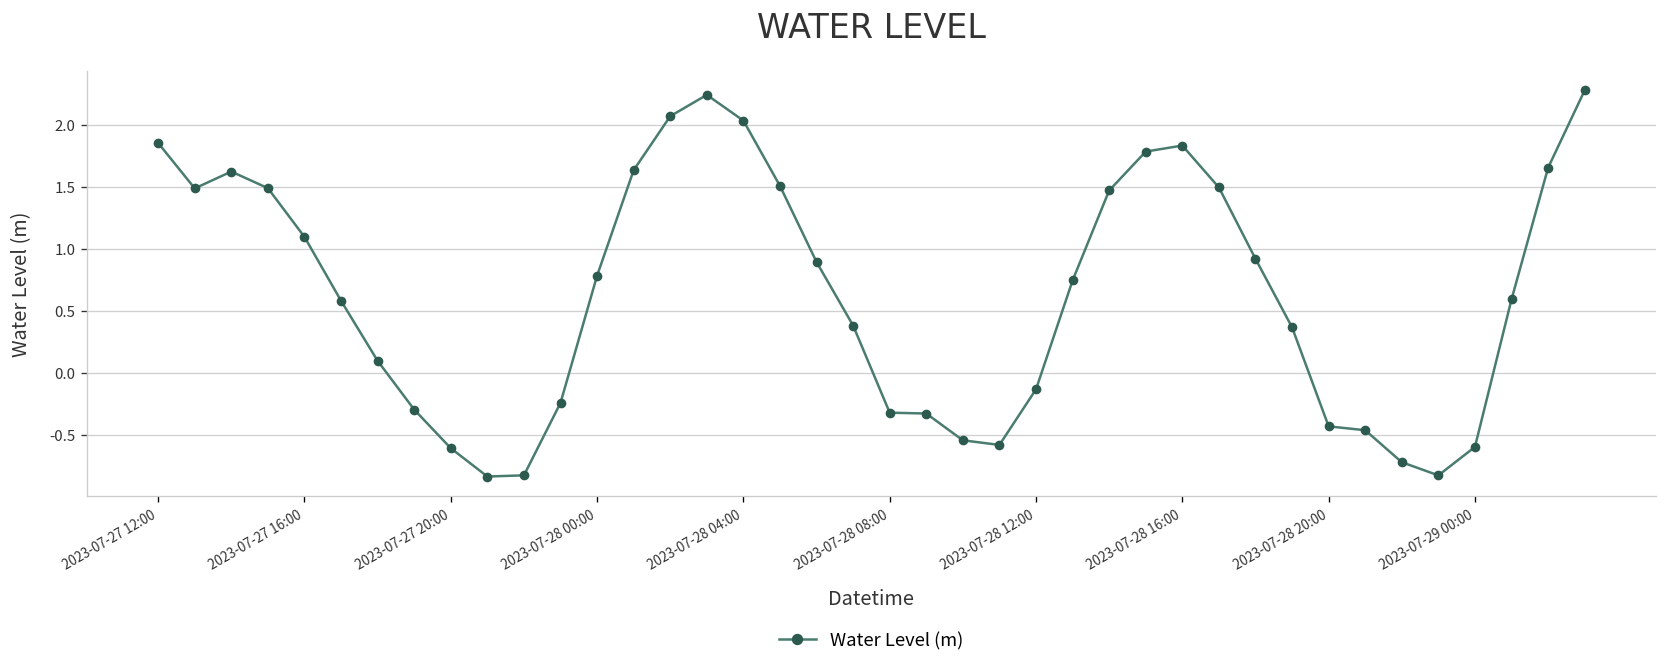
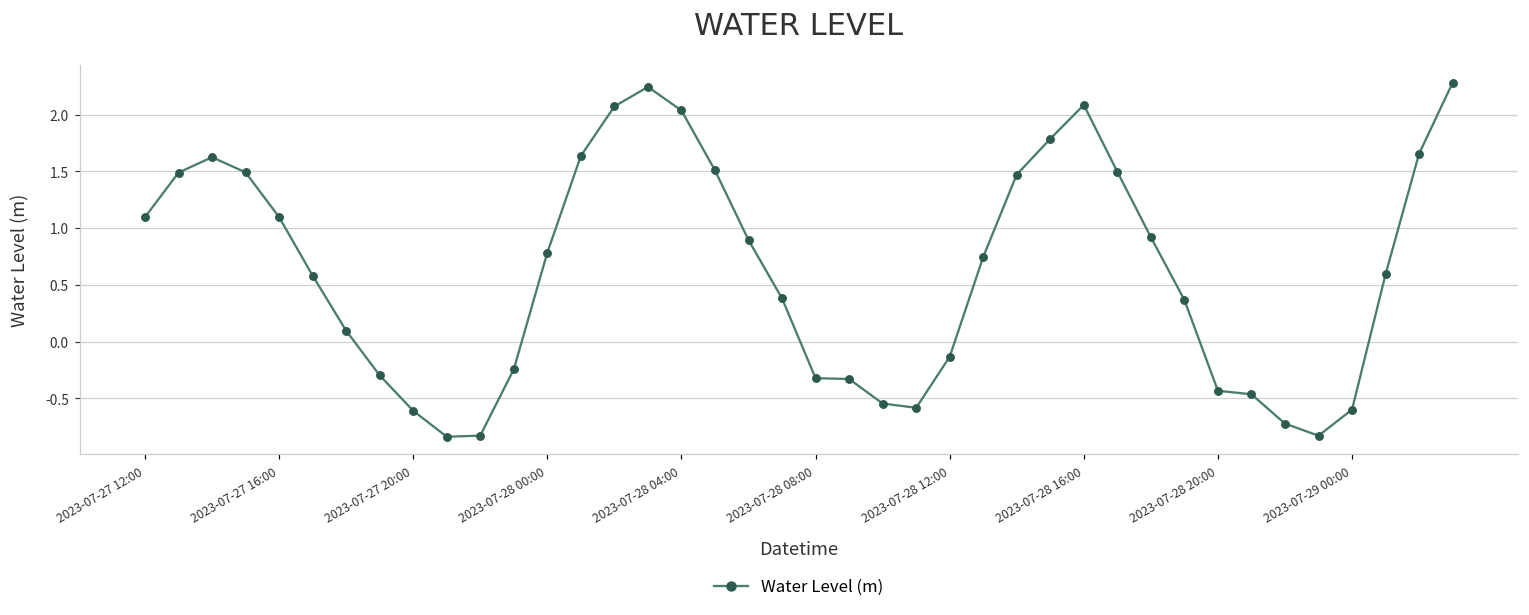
2023-07-27 12:00: 1.86 -> 1.10
2023-07-28 16:00: 1.84 -> 2.09
